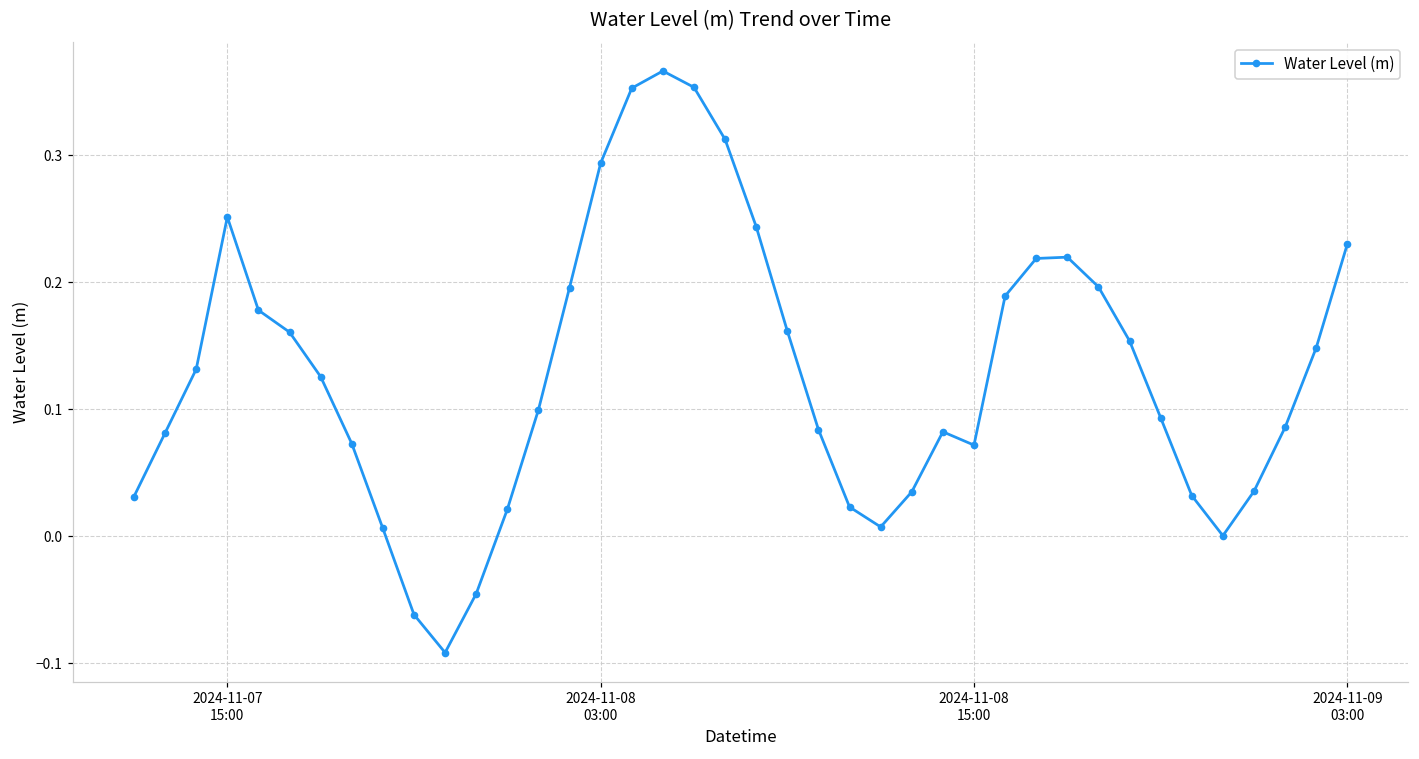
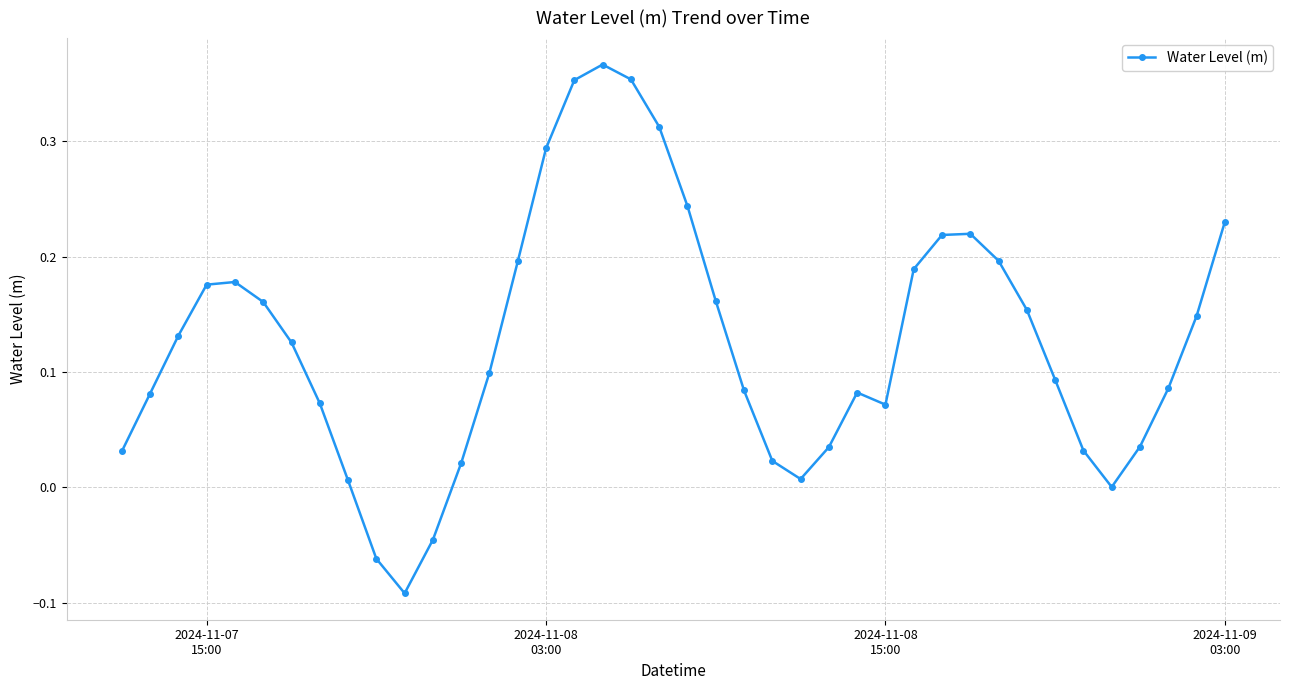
2024-11-07 15:00: 0.251 -> 0.176
